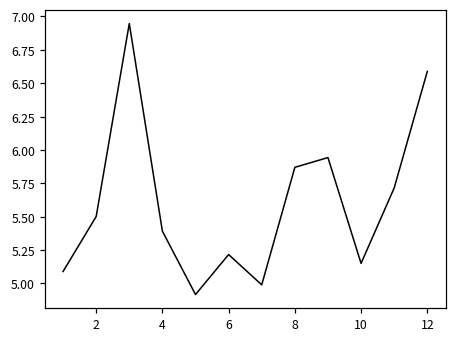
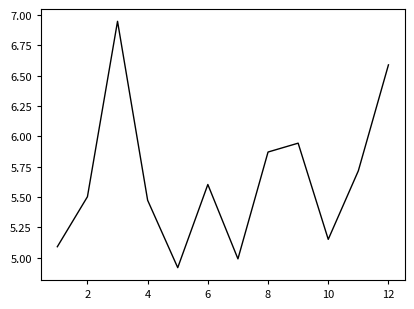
4: 5.39 -> 5.47
6: 5.22 -> 5.60
